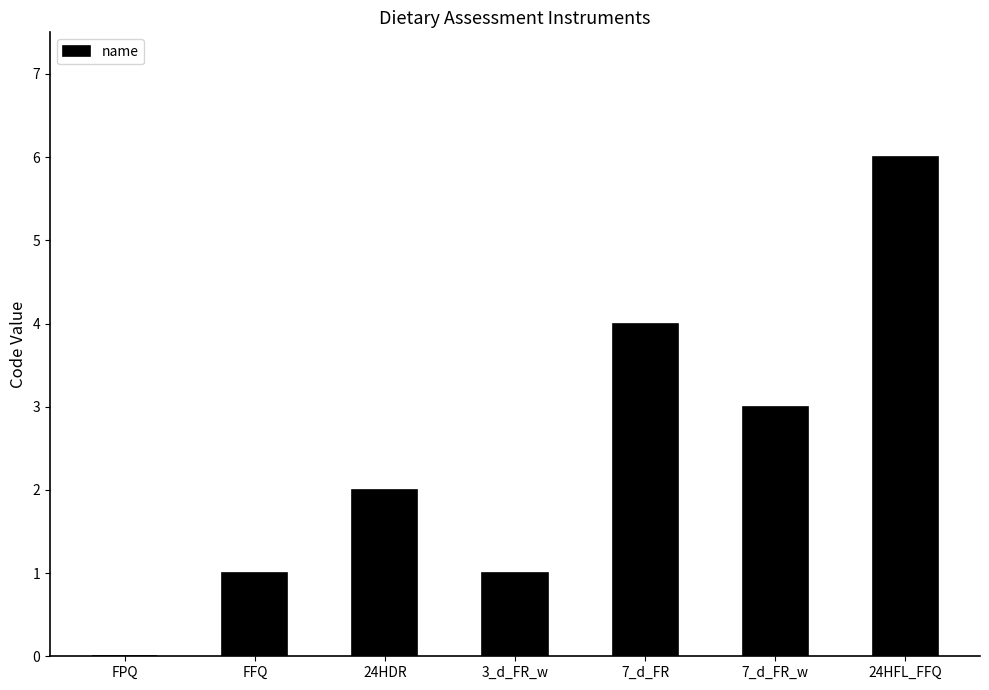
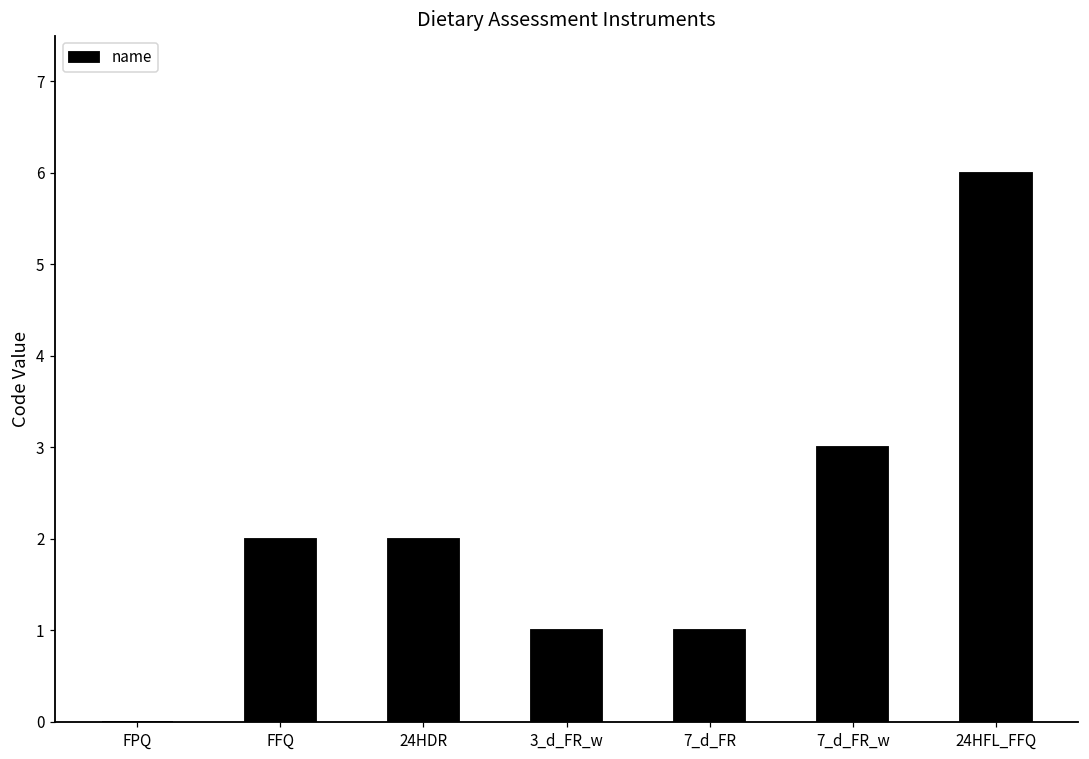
FFQ: 1 -> 2
7_d_FR: 4 -> 1
